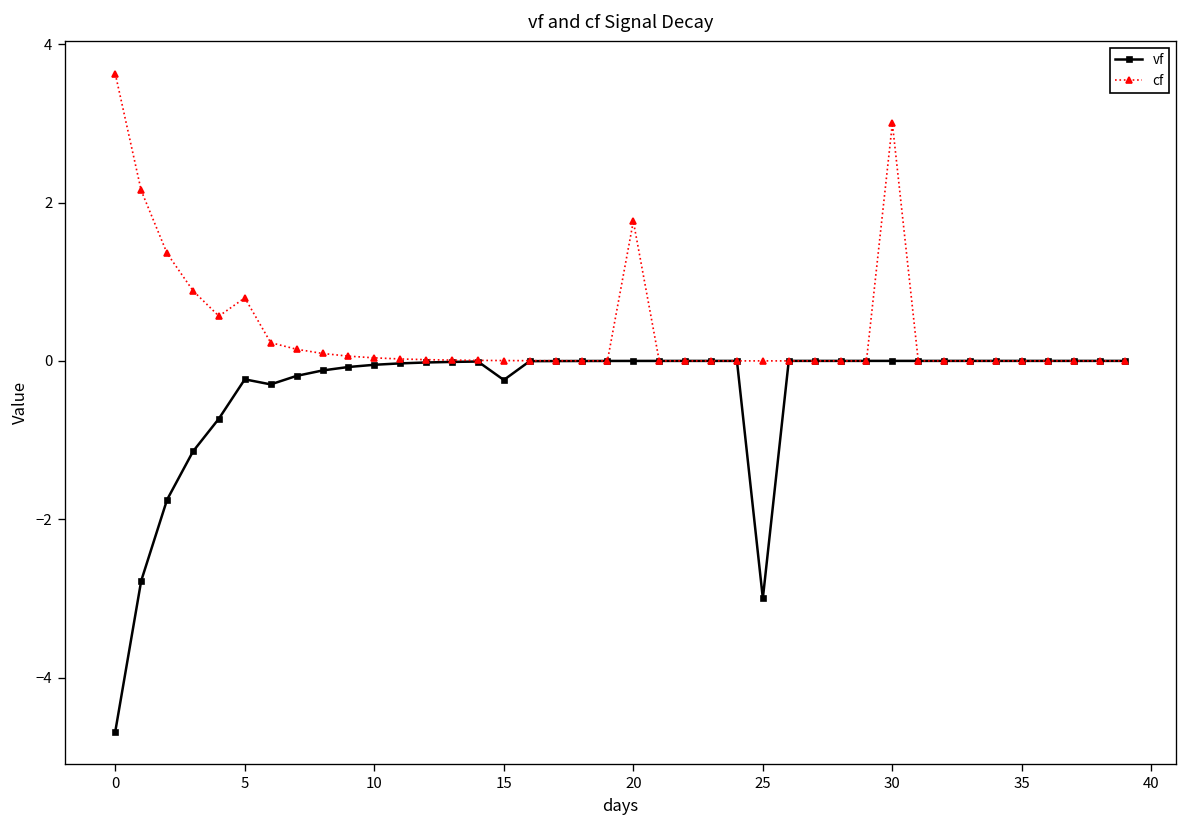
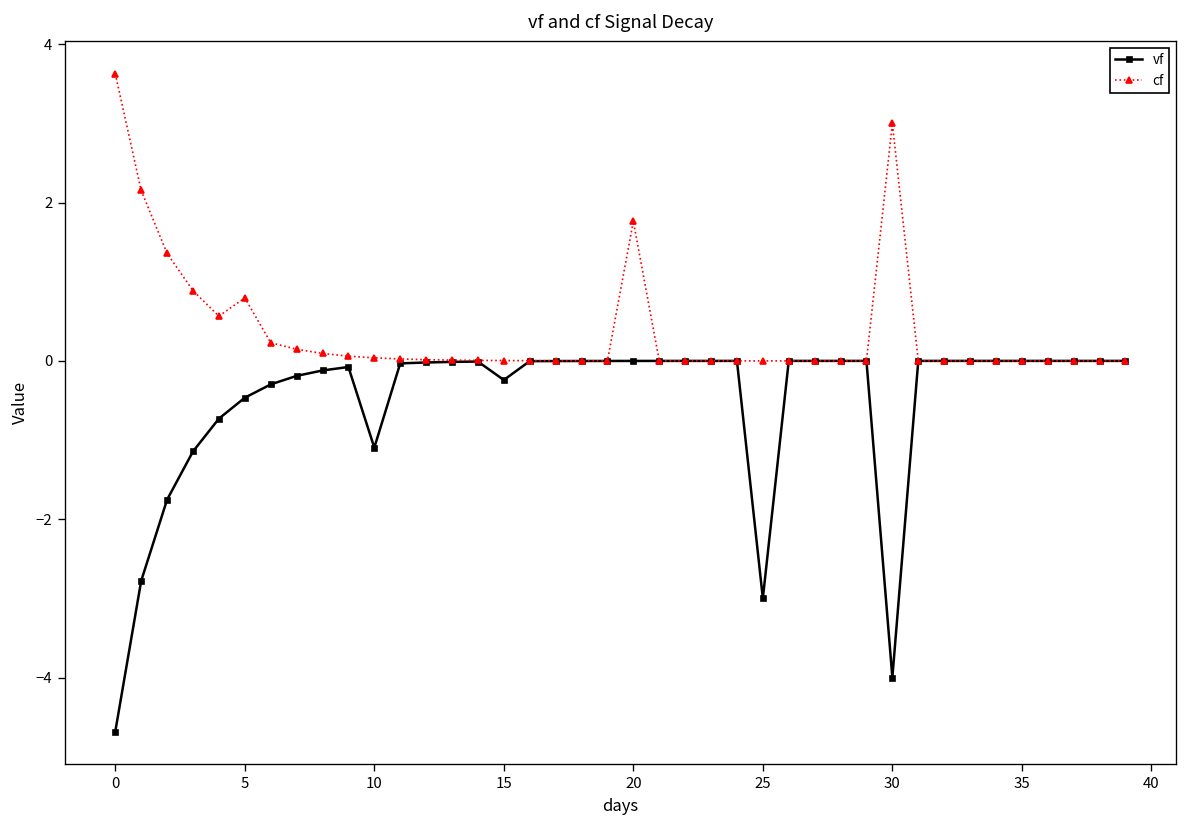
vf, 5: -0.2 -> -0.5
vf, 10: 0.0 -> -1.1
vf, 30: 0 -> -4
